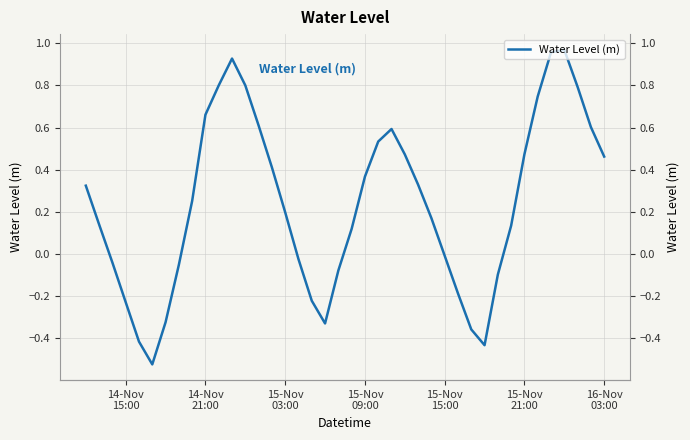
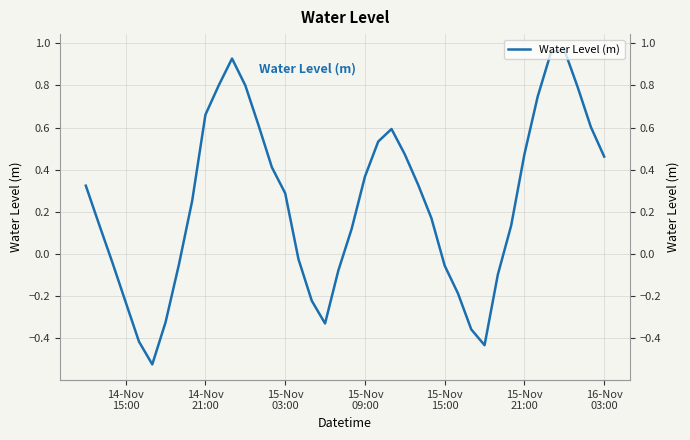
15-Nov 03:00: 0.20 -> 0.29
15-Nov 15:00: -0.01 -> -0.06
